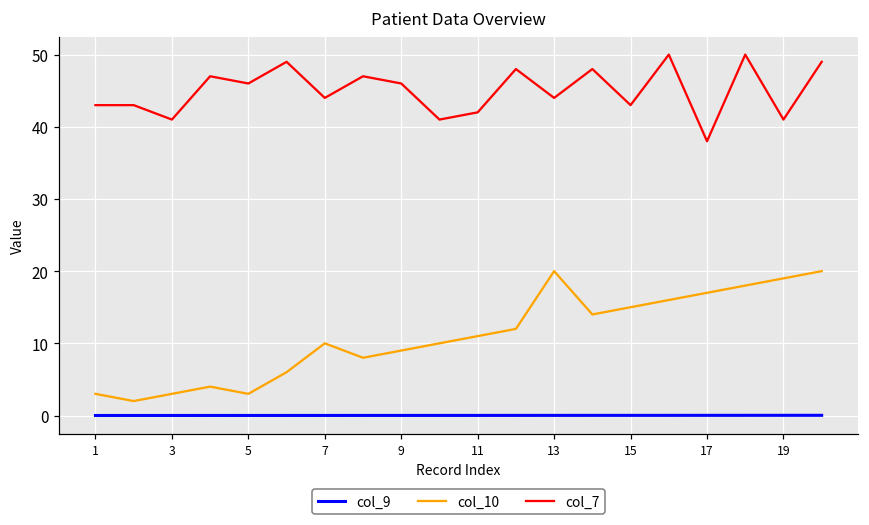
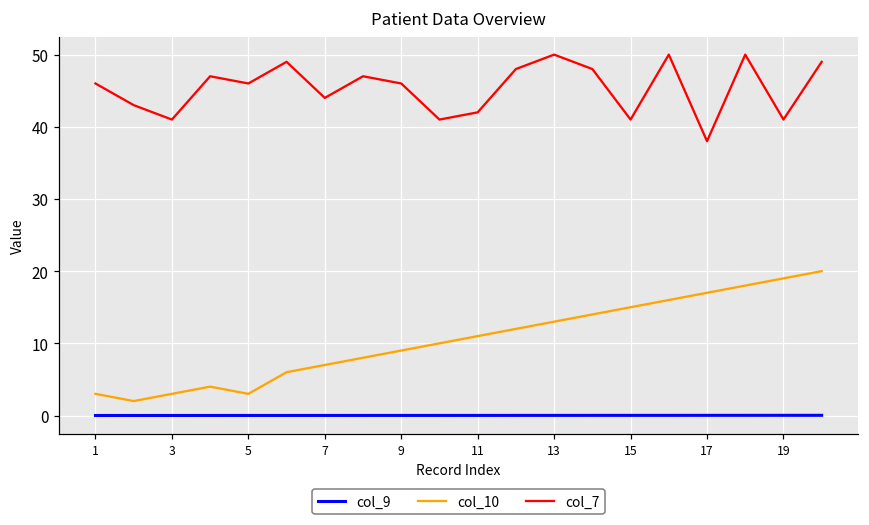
col_7, 1: 43 -> 46
col_10, 7: 10 -> 7
col_10, 13: 20 -> 13
col_7, 13: 44 -> 50
col_7, 15: 43 -> 41
